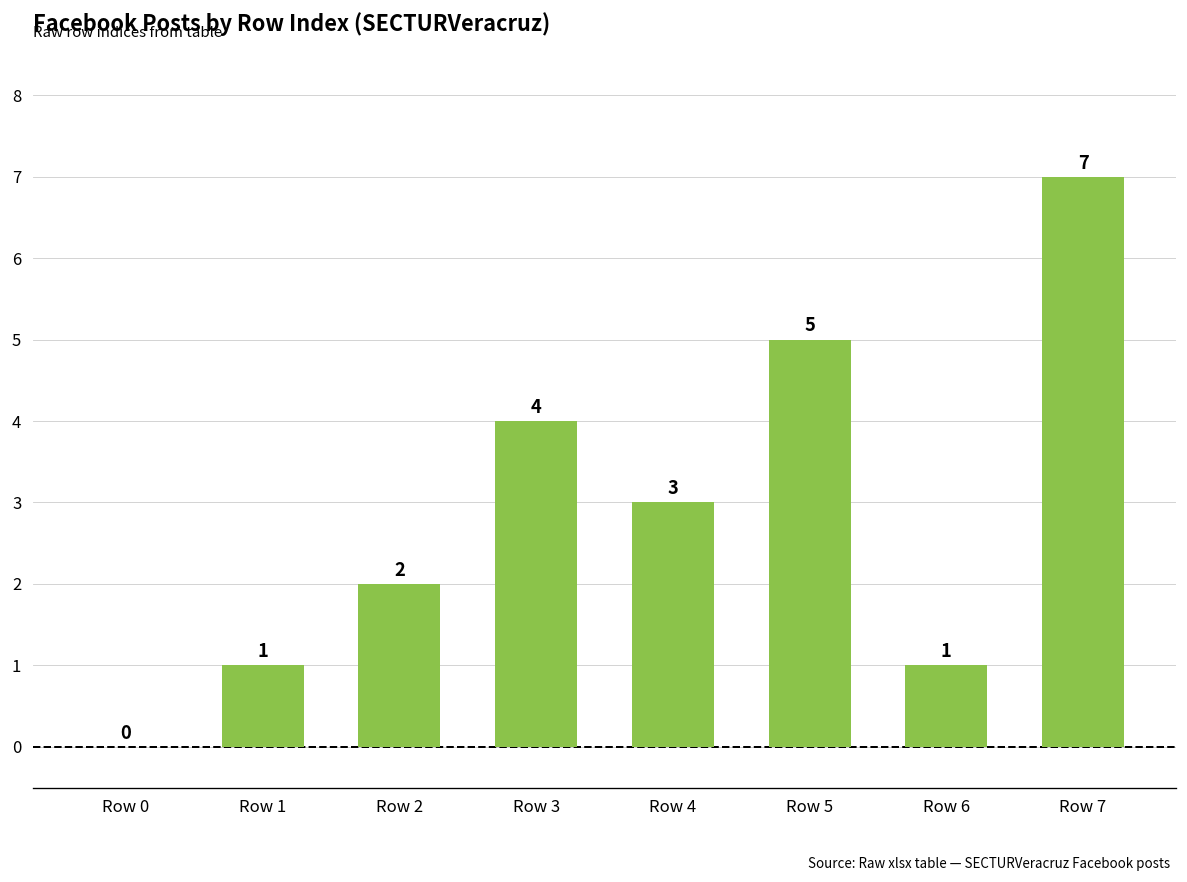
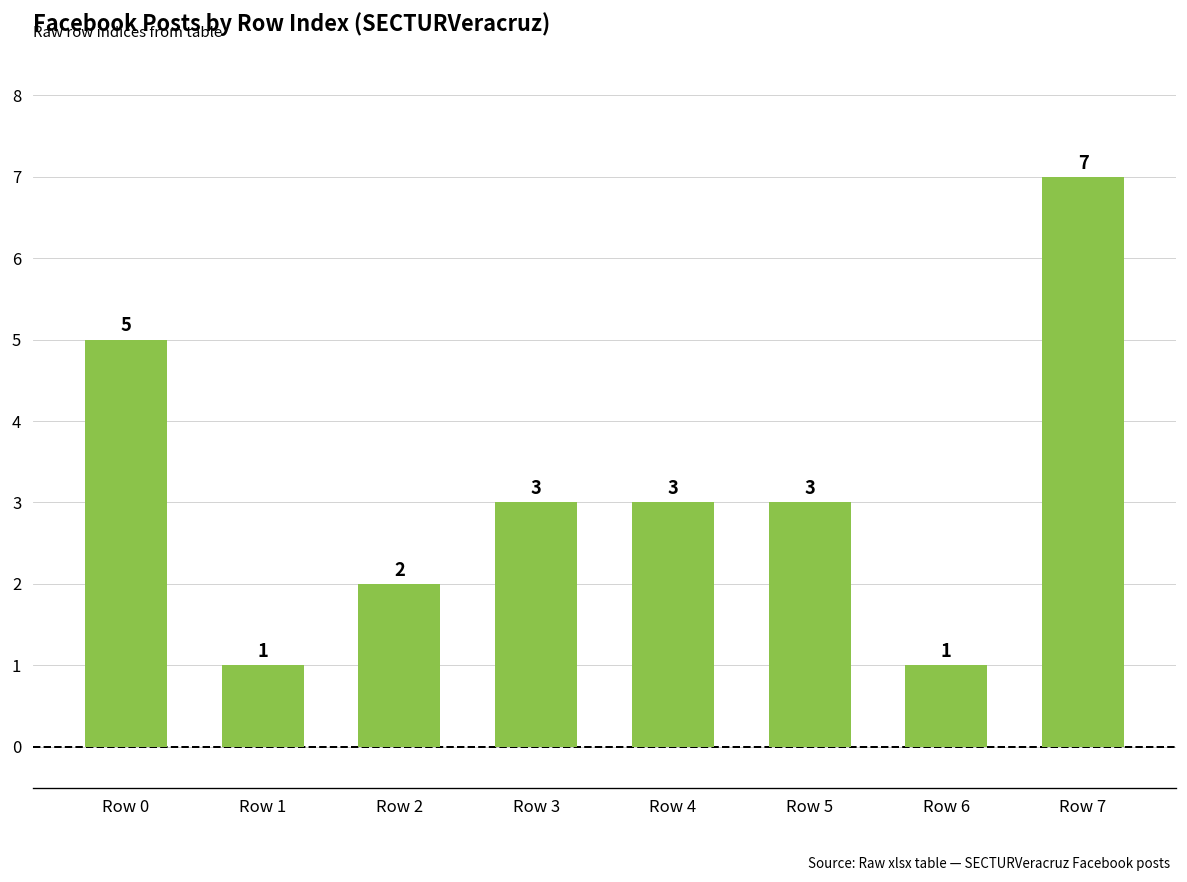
Row 0: 0 -> 5
Row 3: 4 -> 3
Row 5: 5 -> 3
